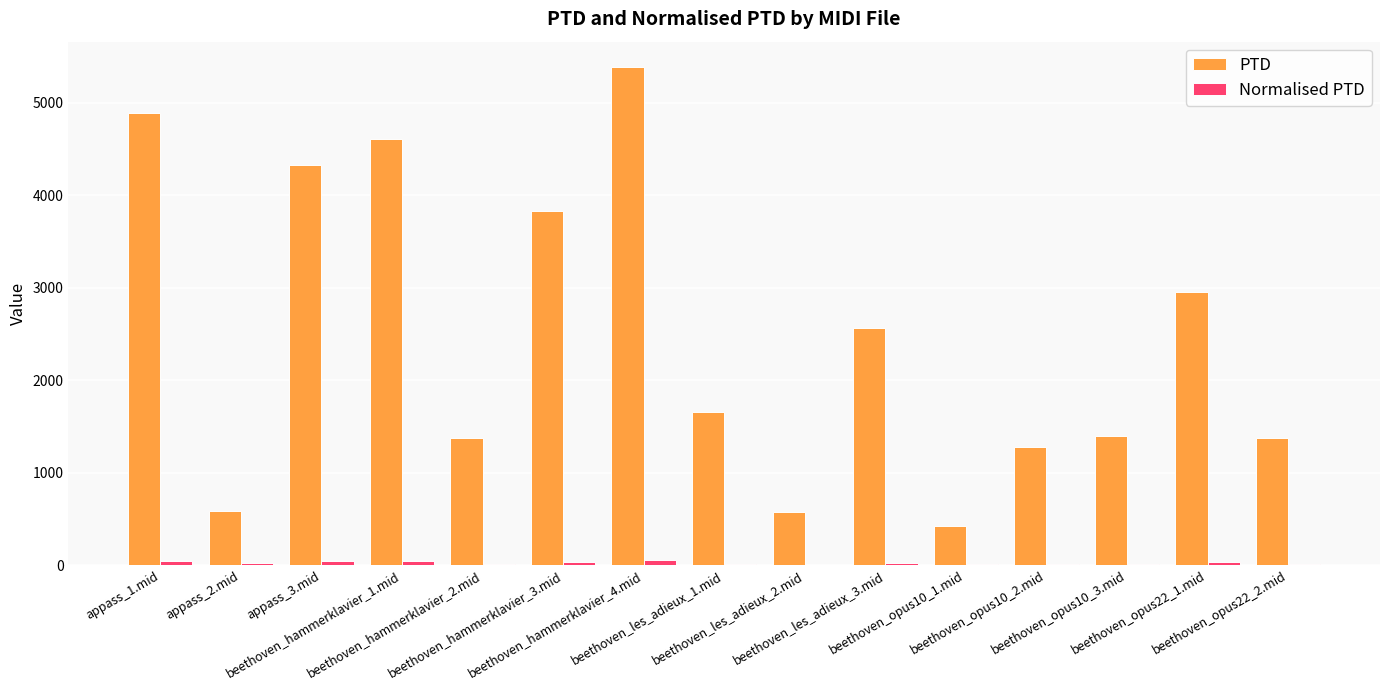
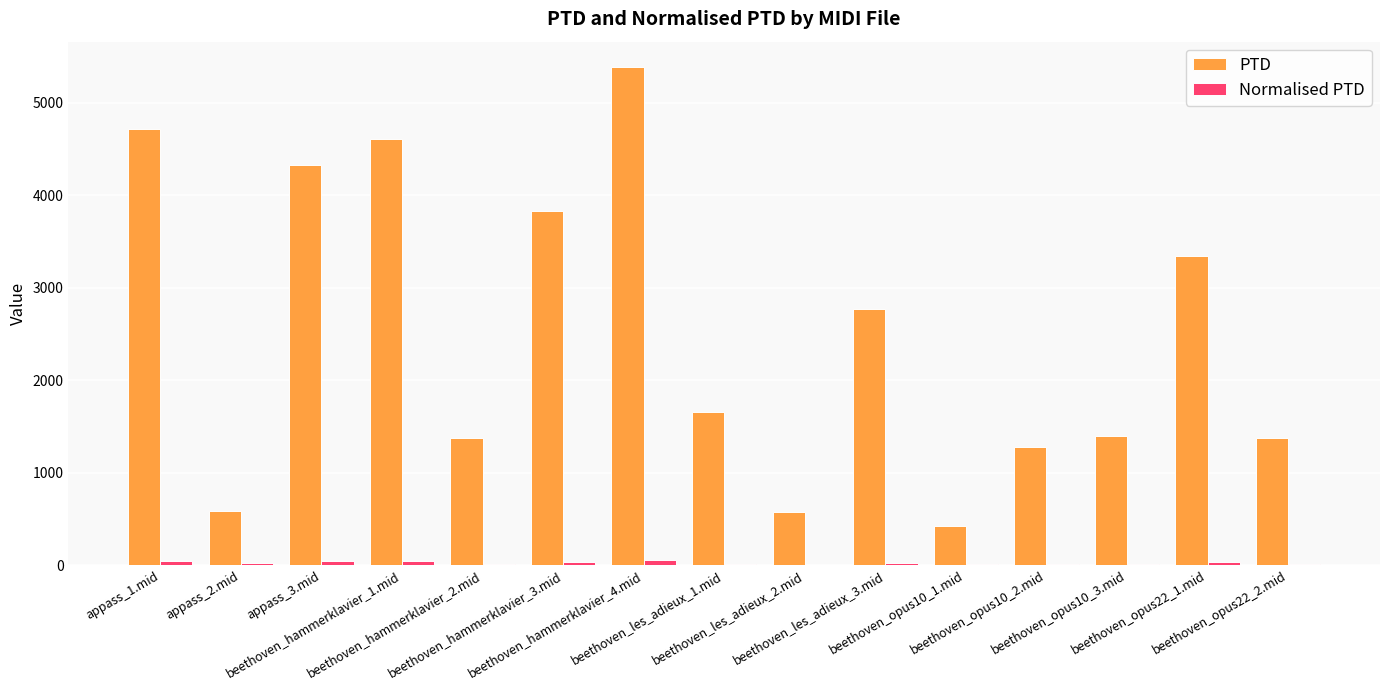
PTD, appass_1.mid: 4900 -> 4700
PTD, beethoven_les_adieux_3.mid: 2600 -> 2800
PTD, beethoven_opus22_1.mid: 2900 -> 3300
